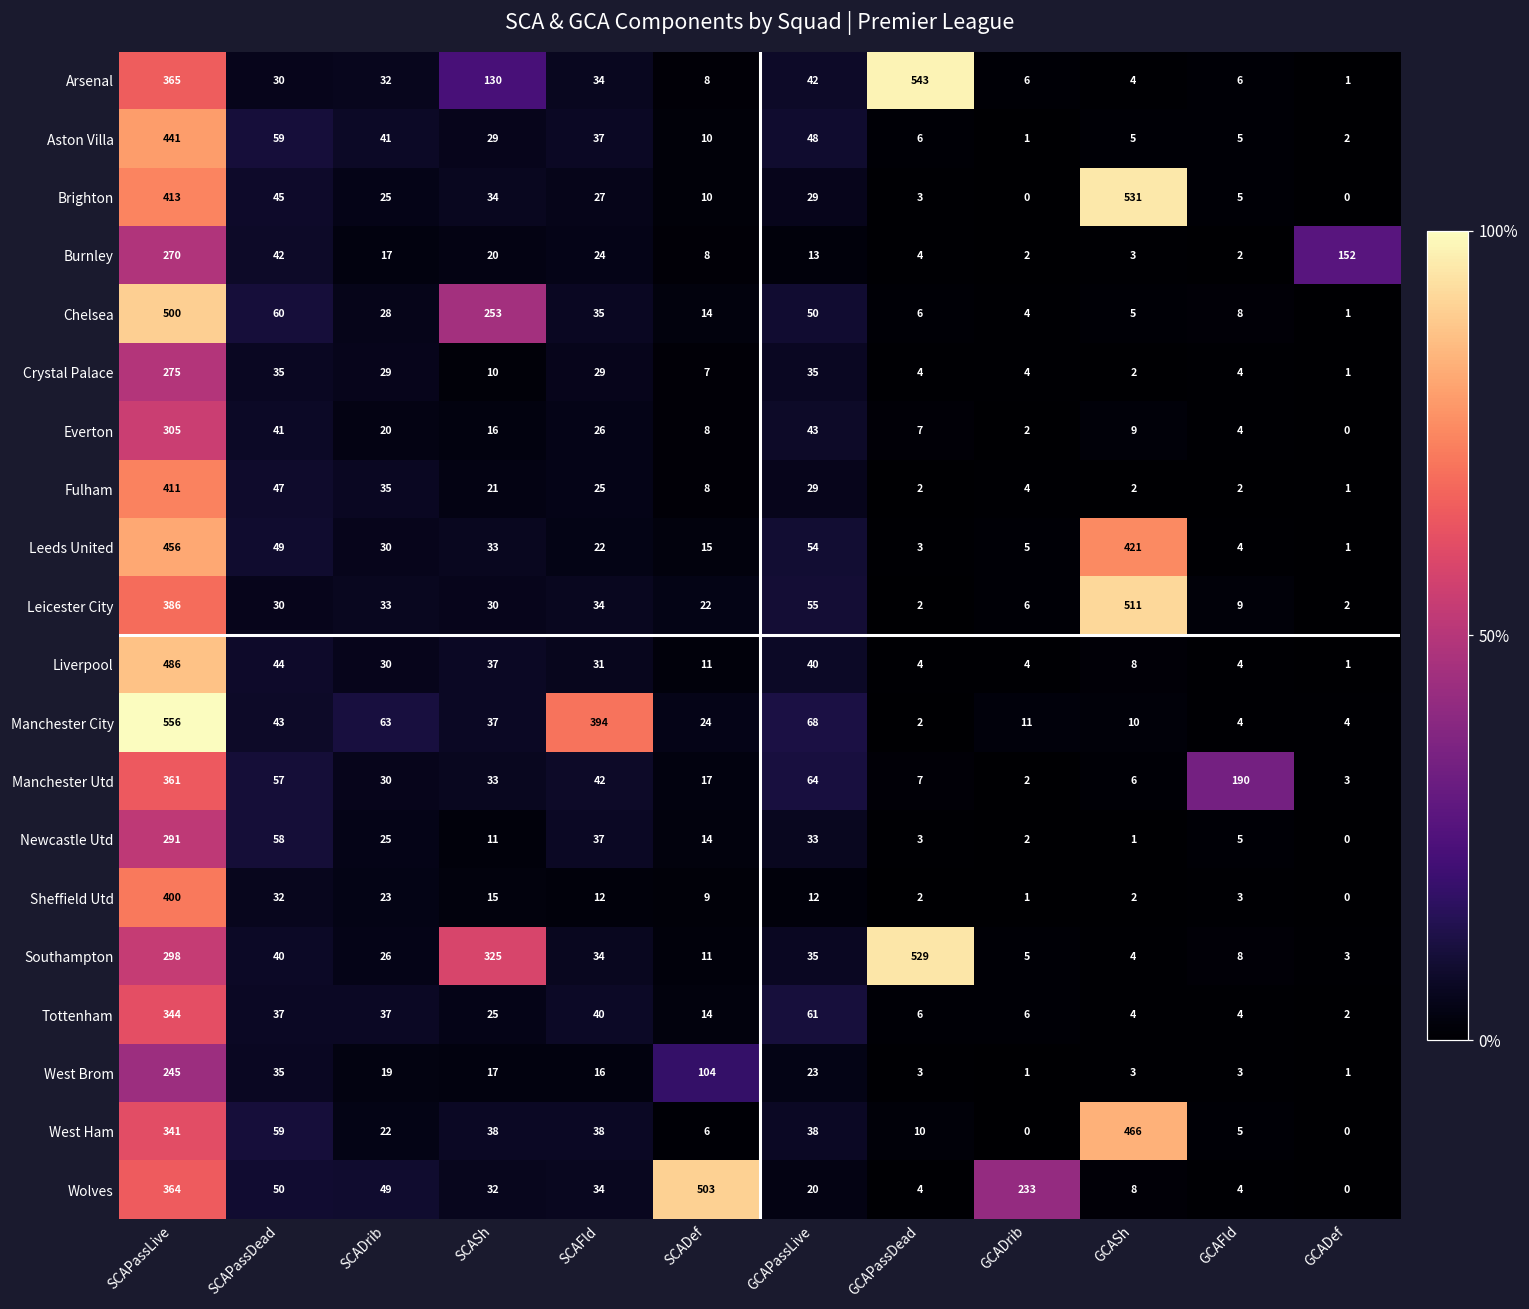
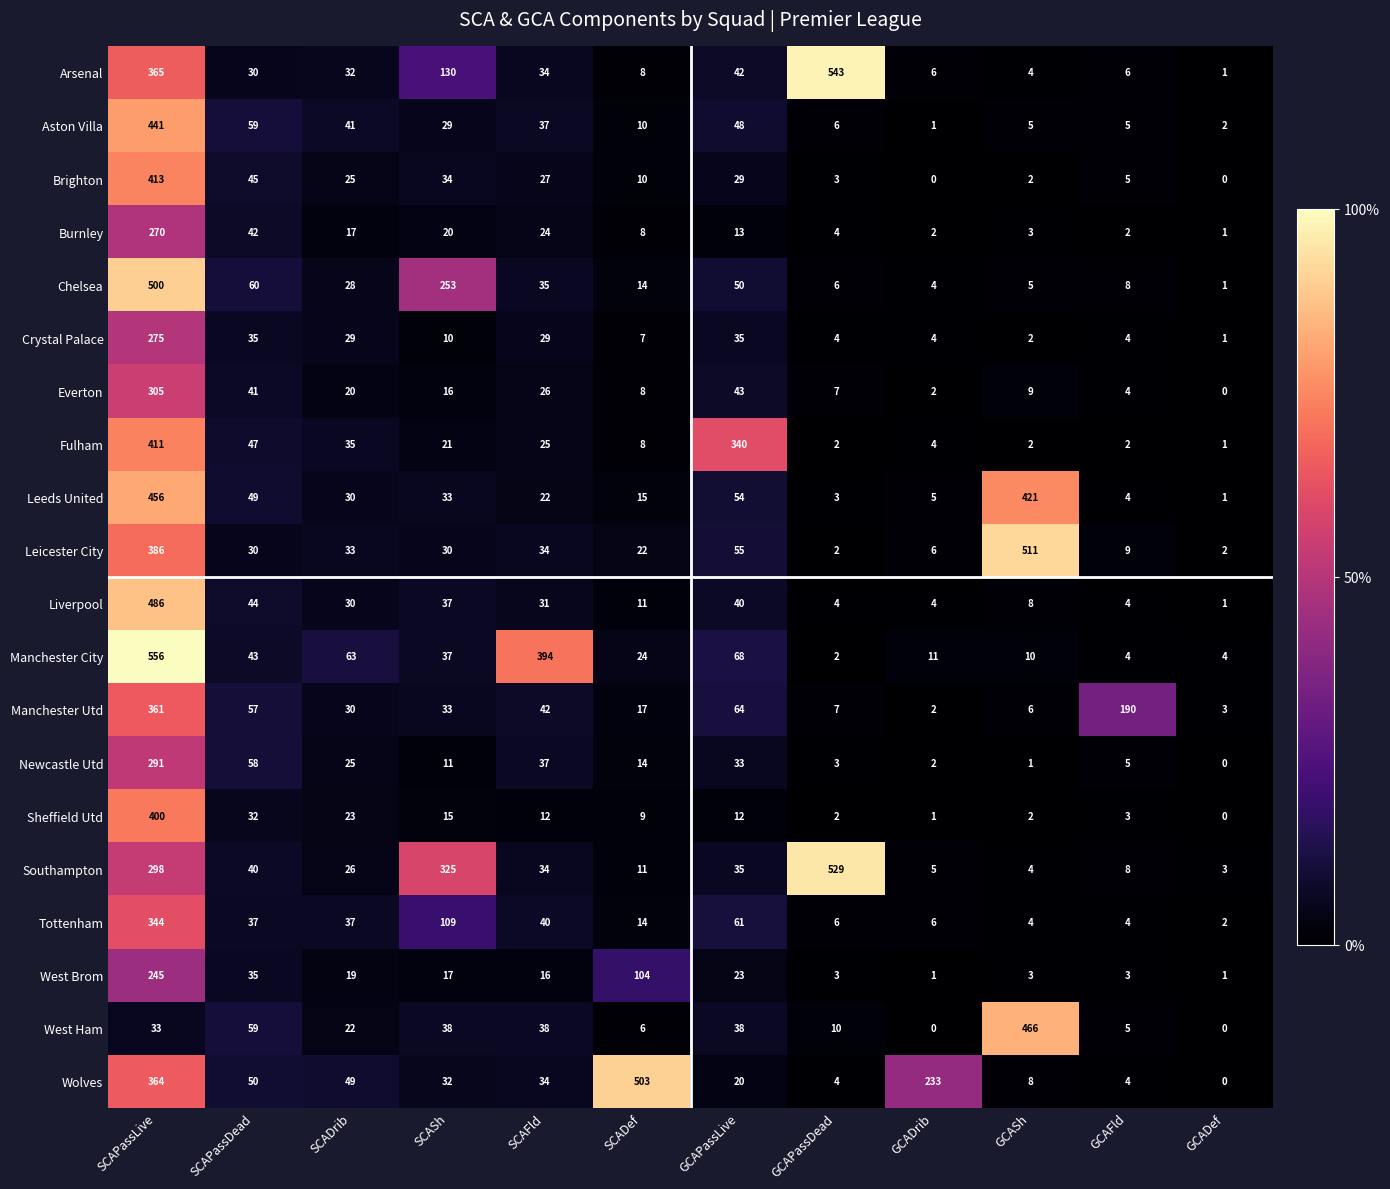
Brighton, GCASh: 531 -> 2
Burnley, GCADef: 152 -> 1
Fulham, GCAPassLive: 29 -> 340
Tottenham, SCASh: 25 -> 109
West Ham, SCAPassLive: 341 -> 33
